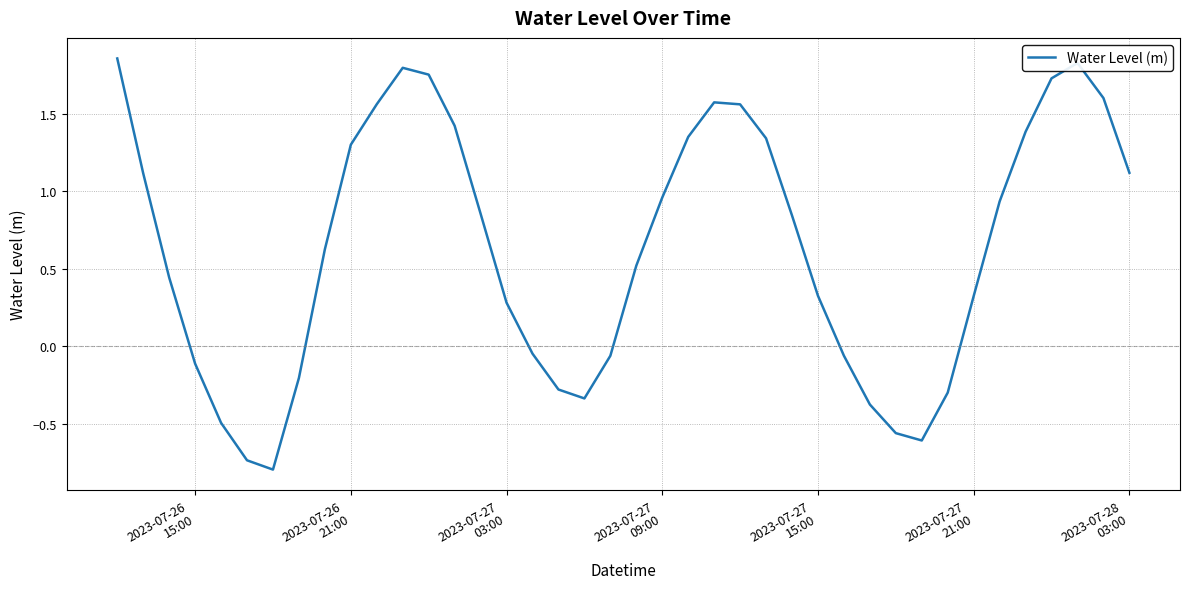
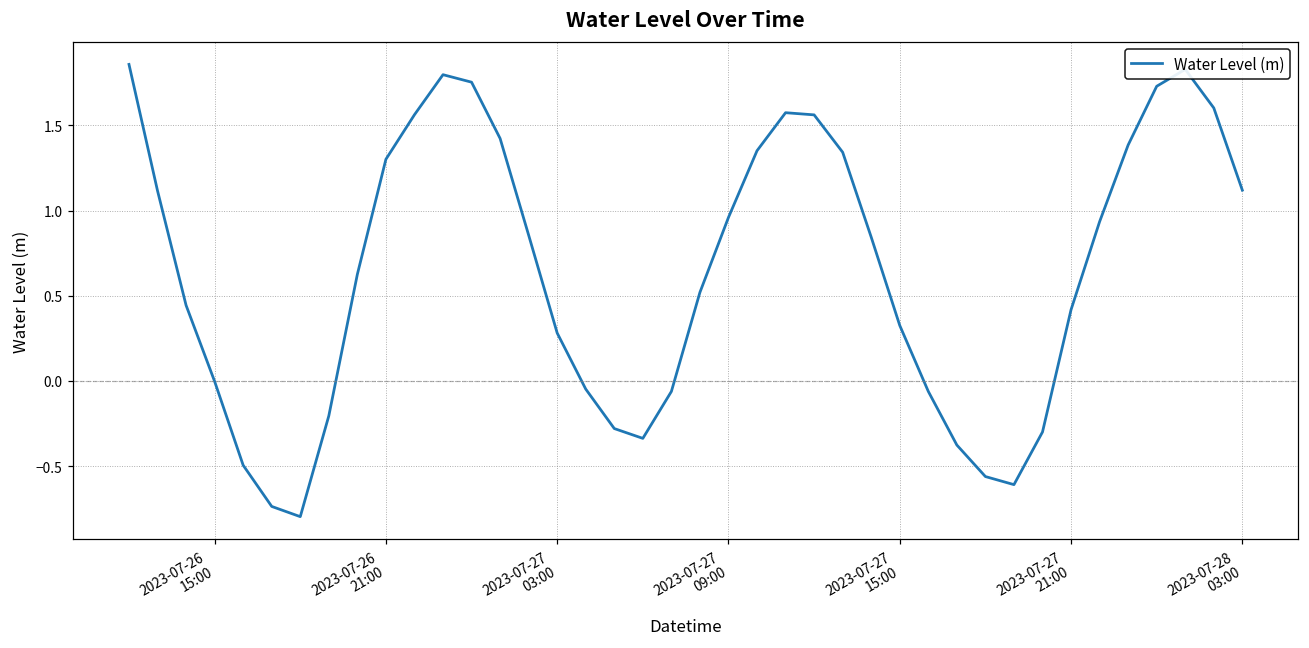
2023-07-26 15:00: -0.11 -> 0.00
2023-07-27 21:00: 0.32 -> 0.42
